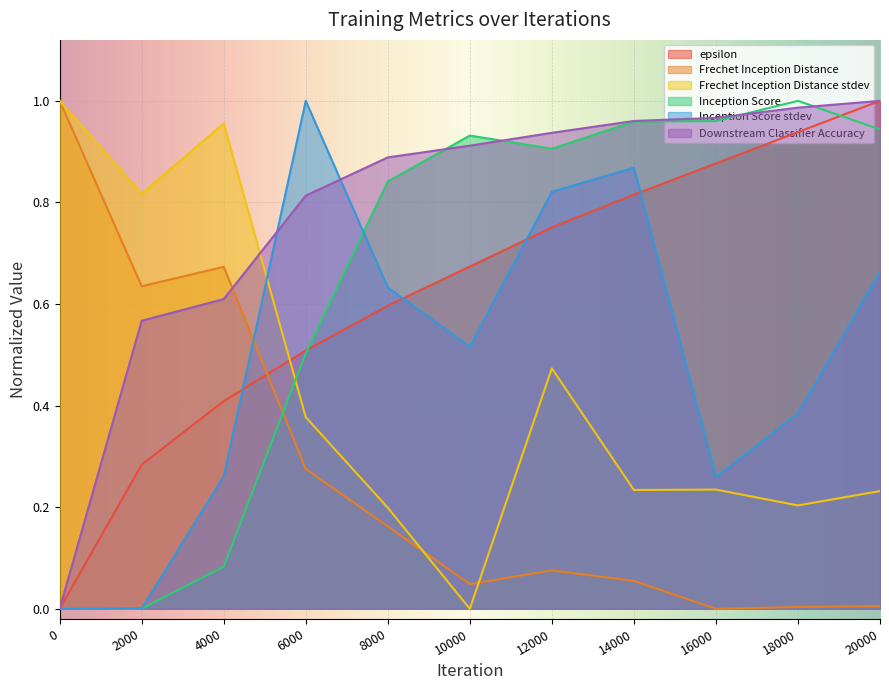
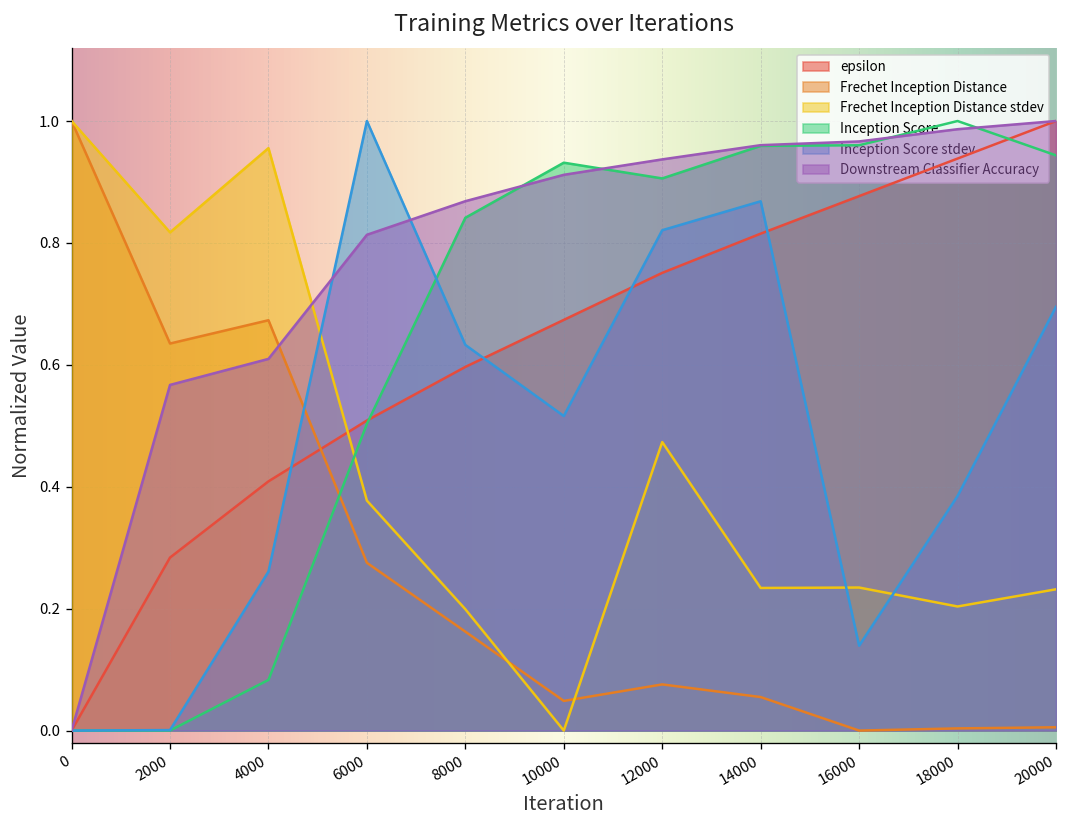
Downstream Classifier Accuracy, 8000: 0.89 -> 0.87
Inception Score stdev, 16000: 0.26 -> 0.14
Inception Score stdev, 20000: 0.66 -> 0.70
